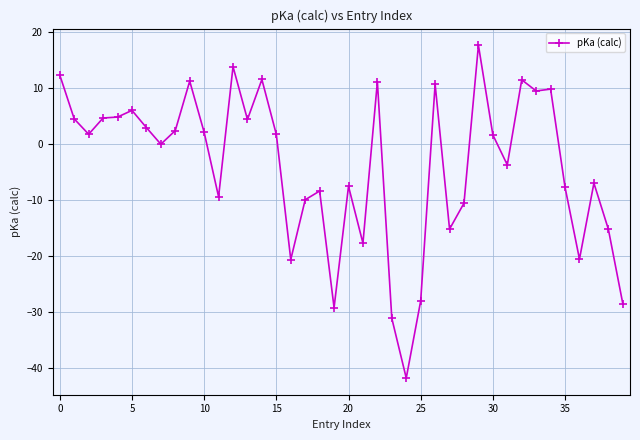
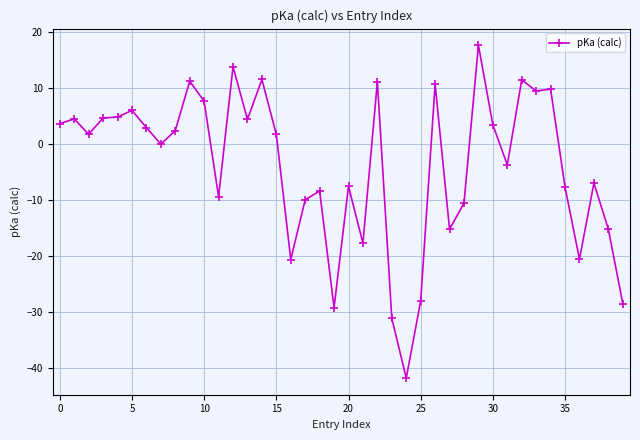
0: 12 -> 4
10: 2 -> 8
30: 2 -> 3
